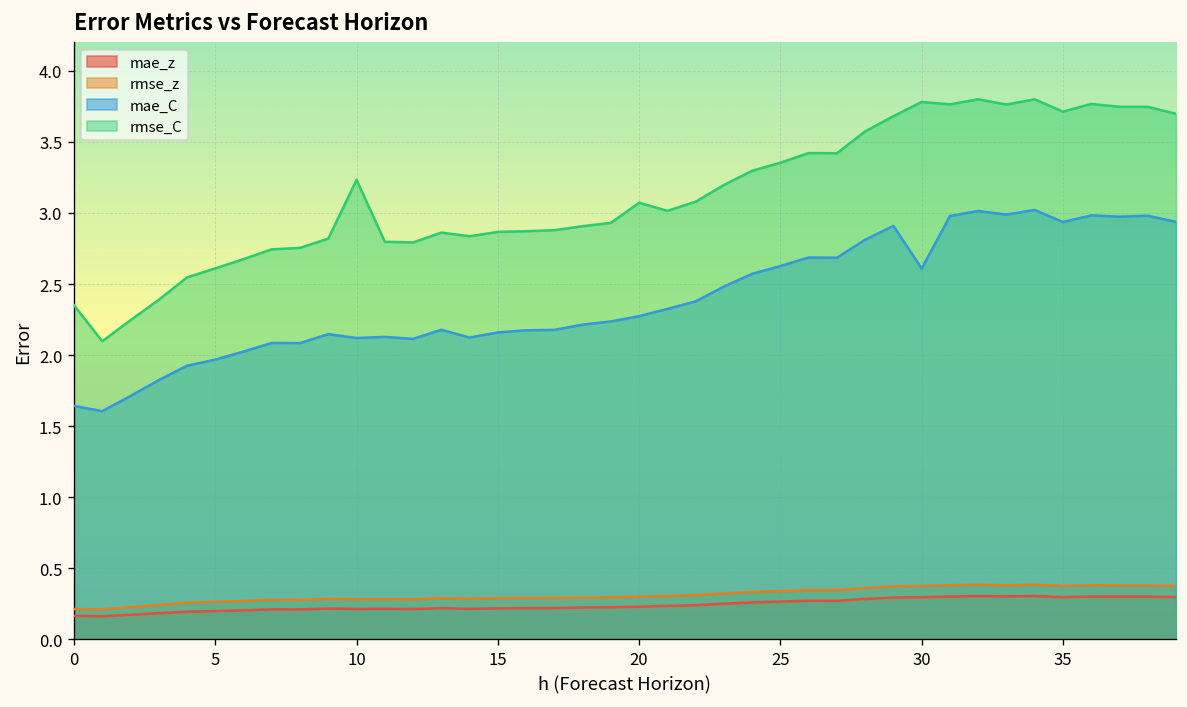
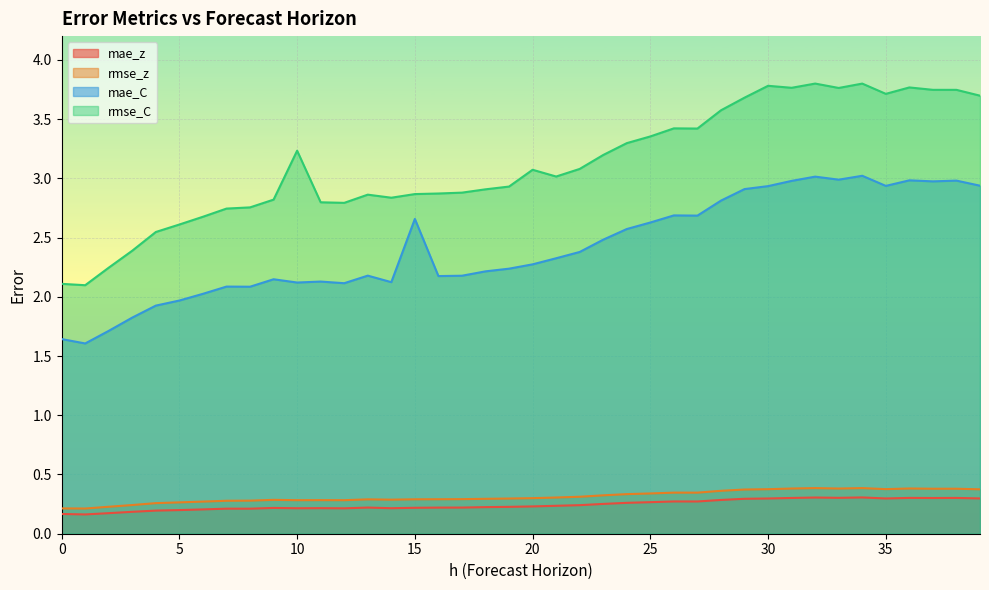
rmse_C, 0: 2.35 -> 2.11
mae_C, 15: 2.16 -> 2.66
mae_C, 30: 2.61 -> 2.93
